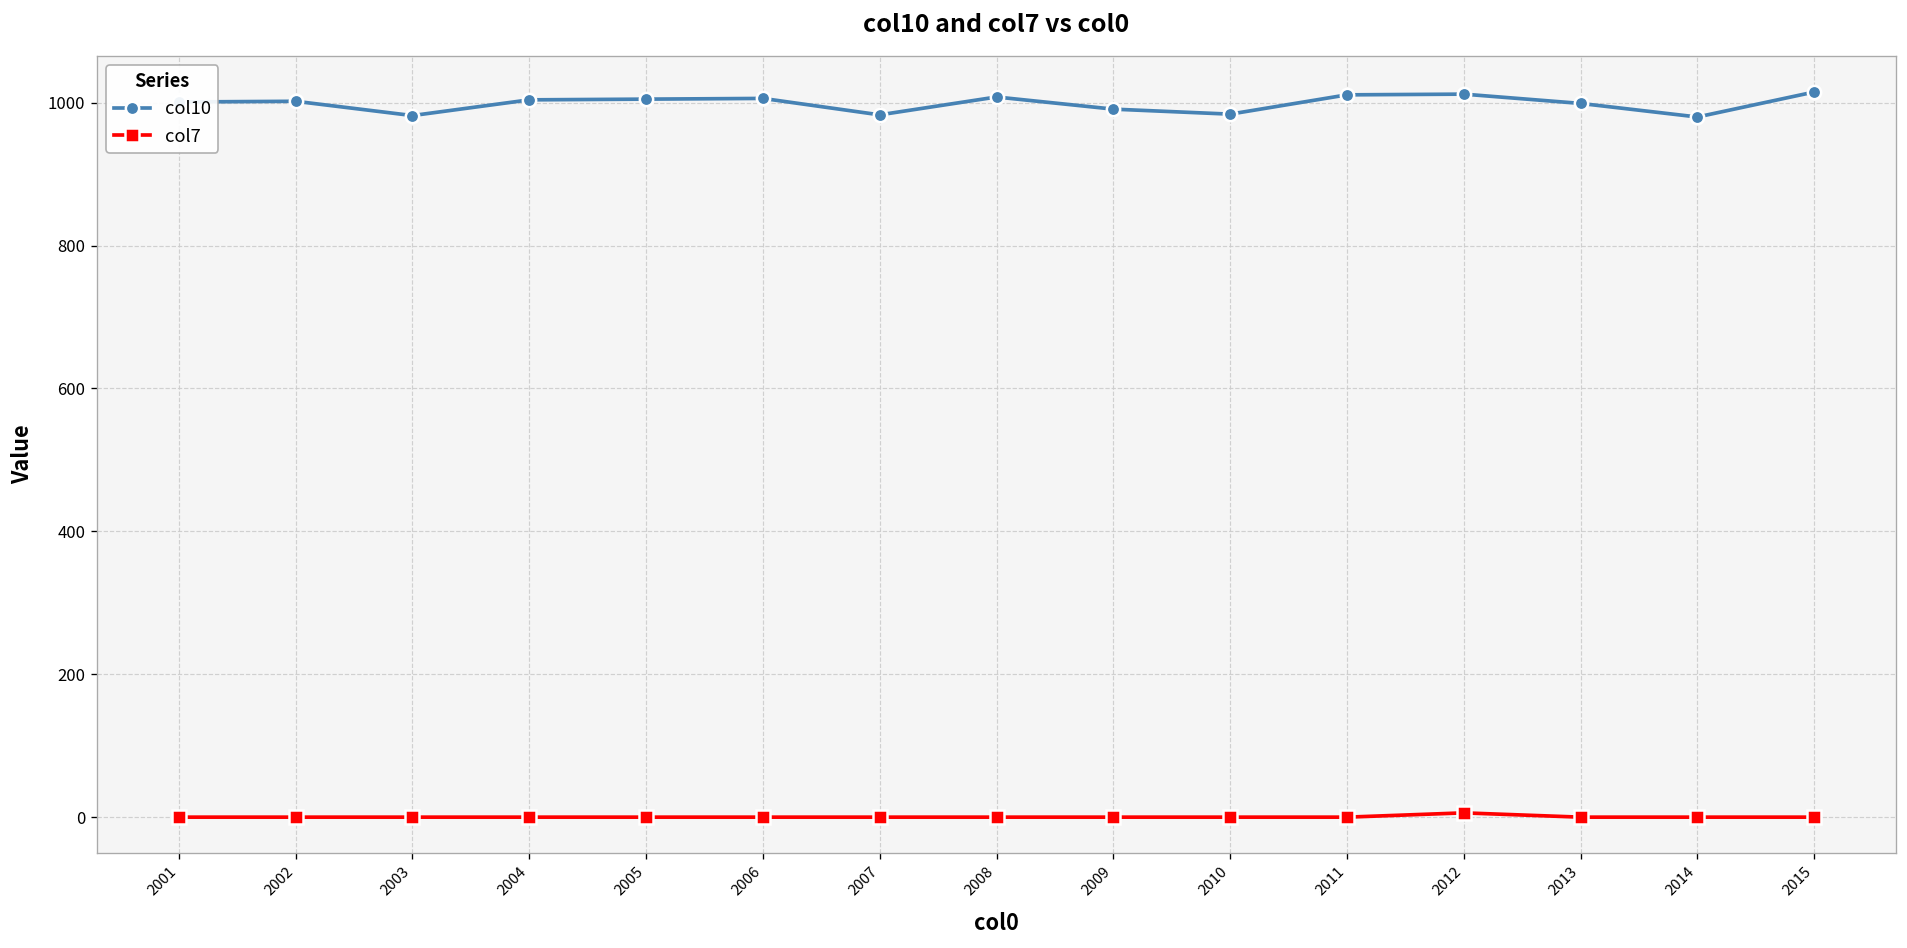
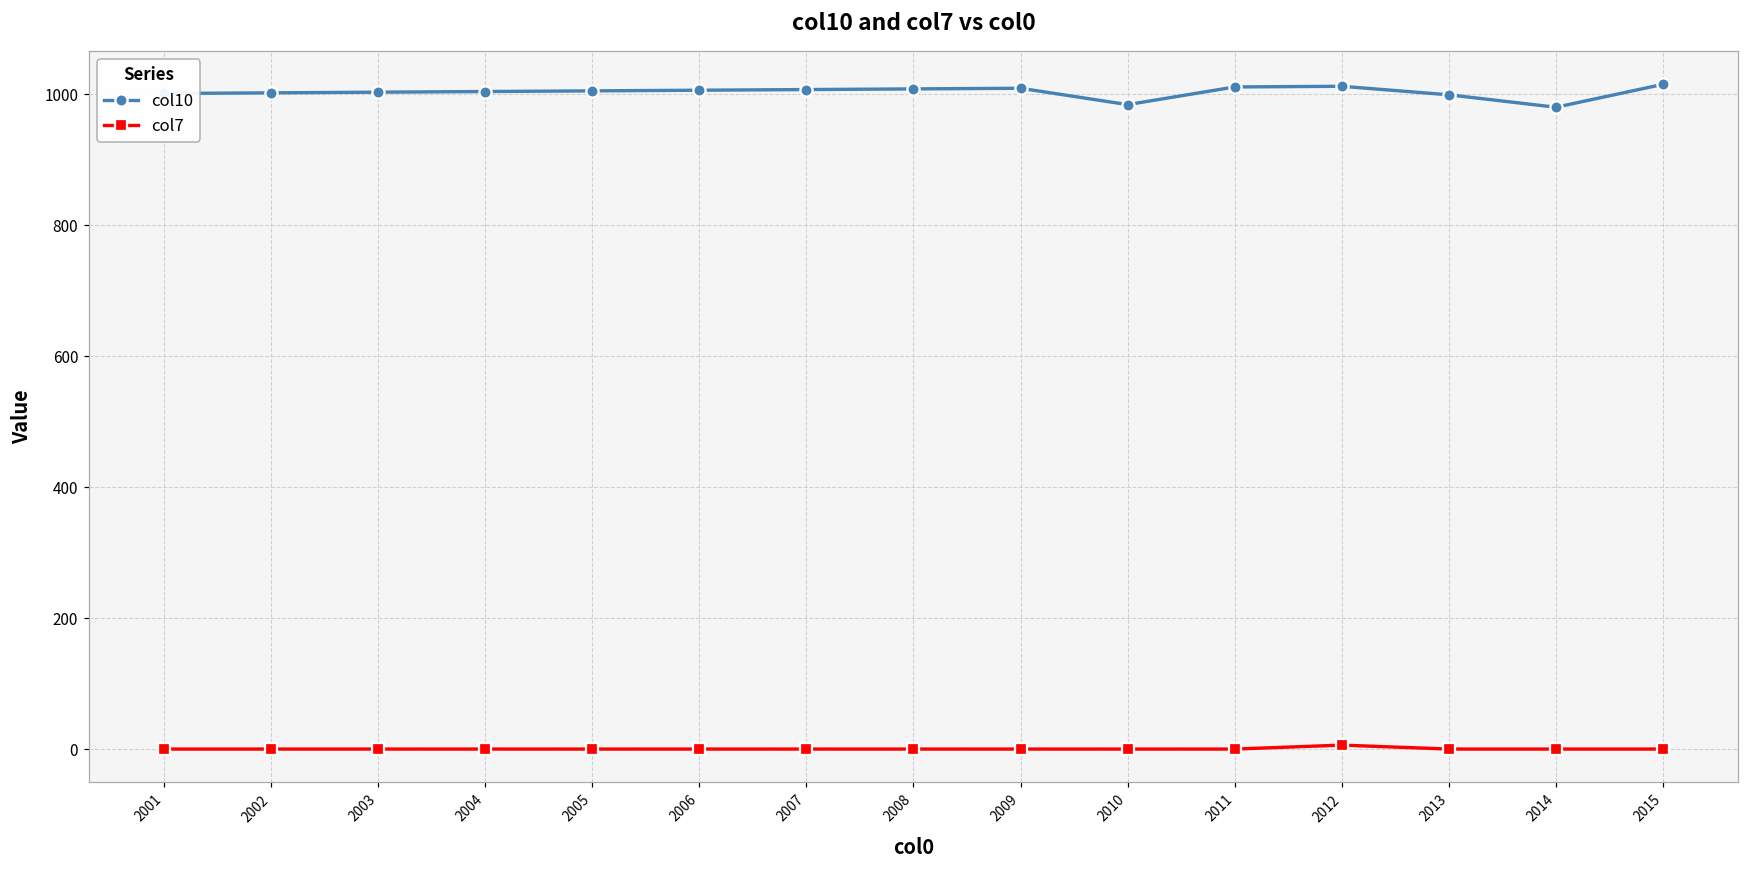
col10, 2003: 980 -> 1000
col10, 2007: 980 -> 1010
col10, 2009: 990 -> 1010
